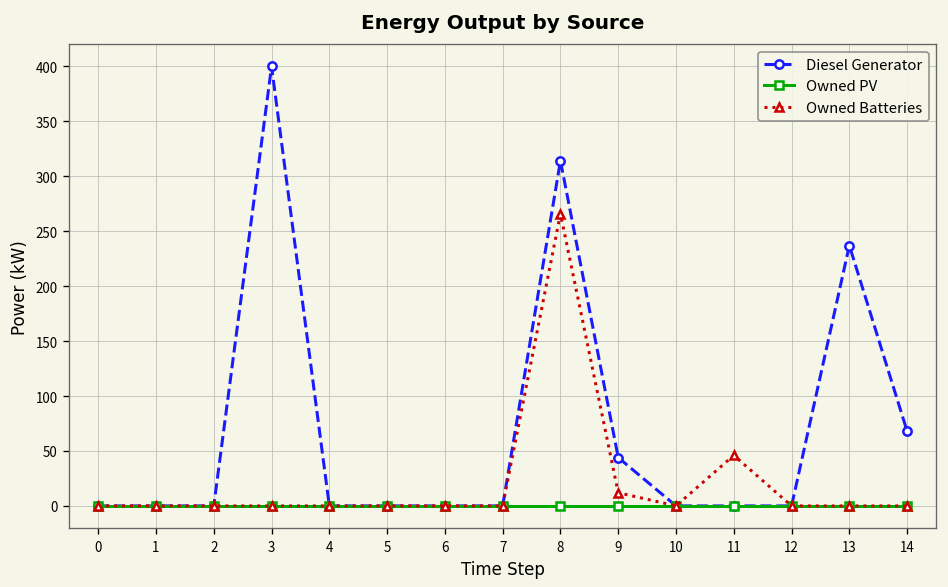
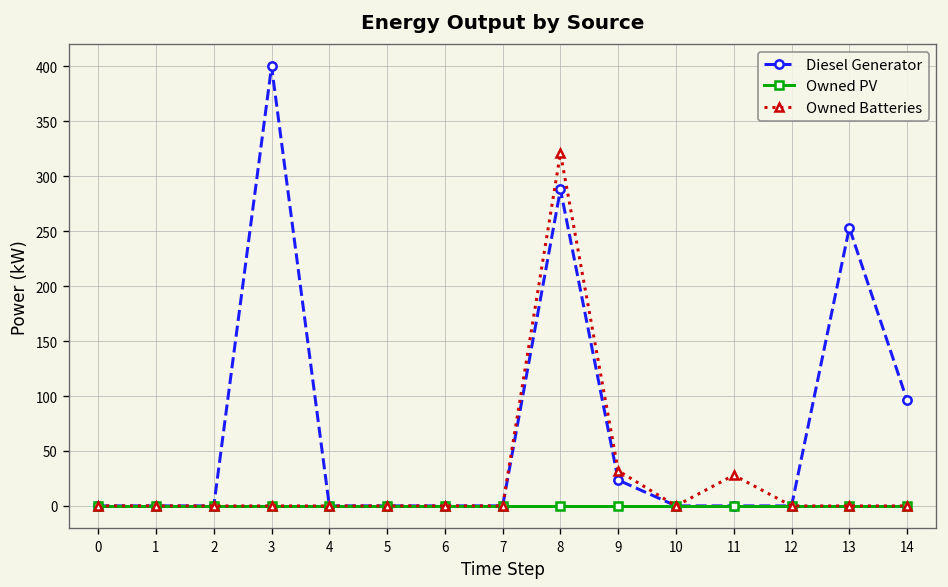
Diesel Generator, 8: 310 -> 290
Owned Batteries, 8: 270 -> 320
Diesel Generator, 9: 40 -> 20
Owned Batteries, 9: 10 -> 30
Owned Batteries, 11: 50 -> 30
Diesel Generator, 13: 240 -> 250
Diesel Generator, 14: 70 -> 100
